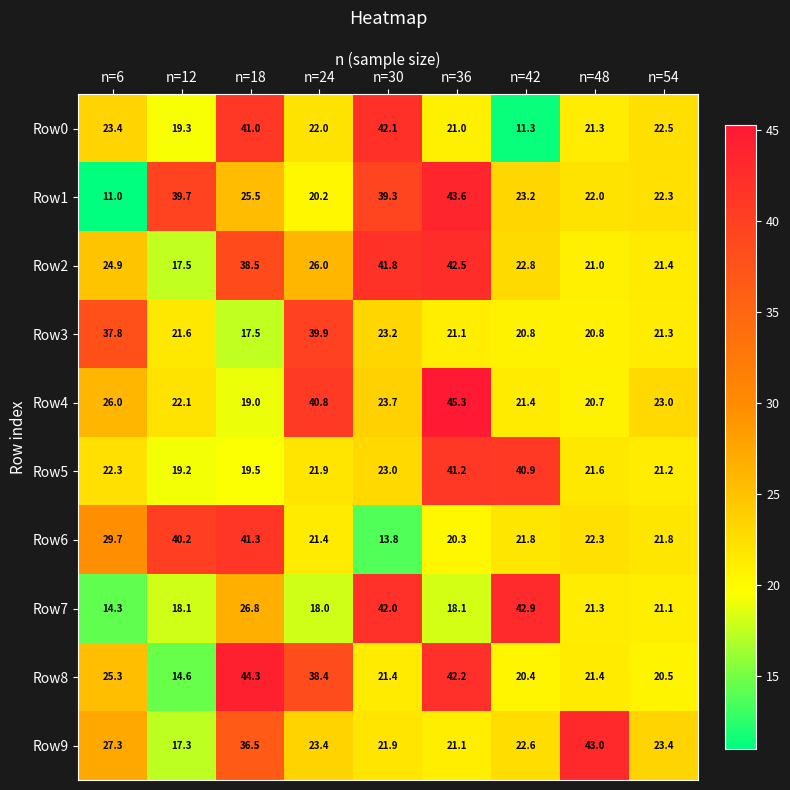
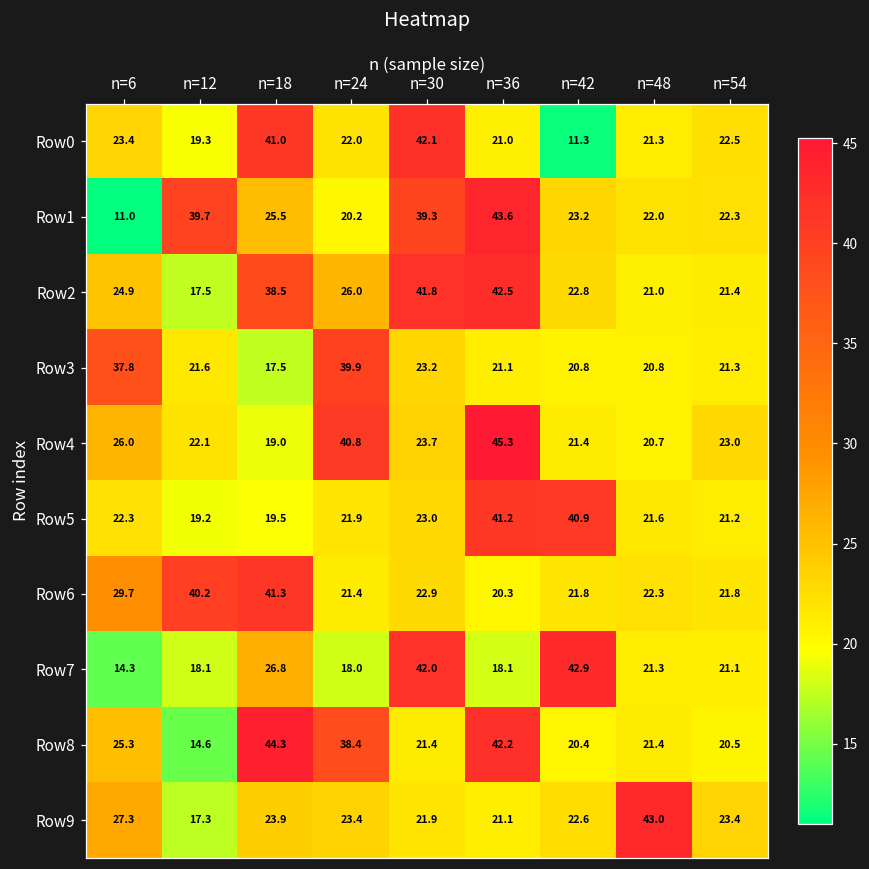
Row6, n=30: 13.8 -> 22.9
Row9, n=18: 36.5 -> 23.9
